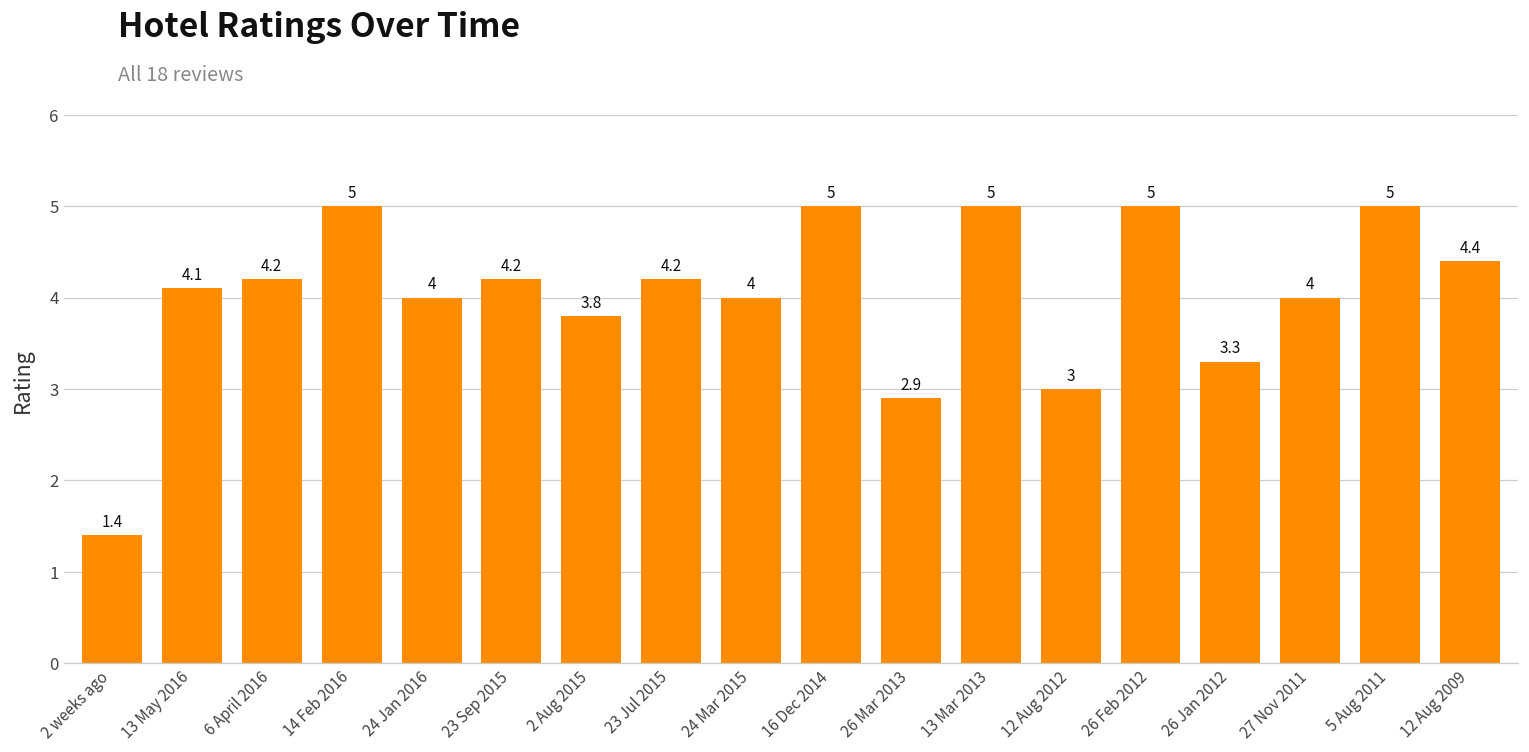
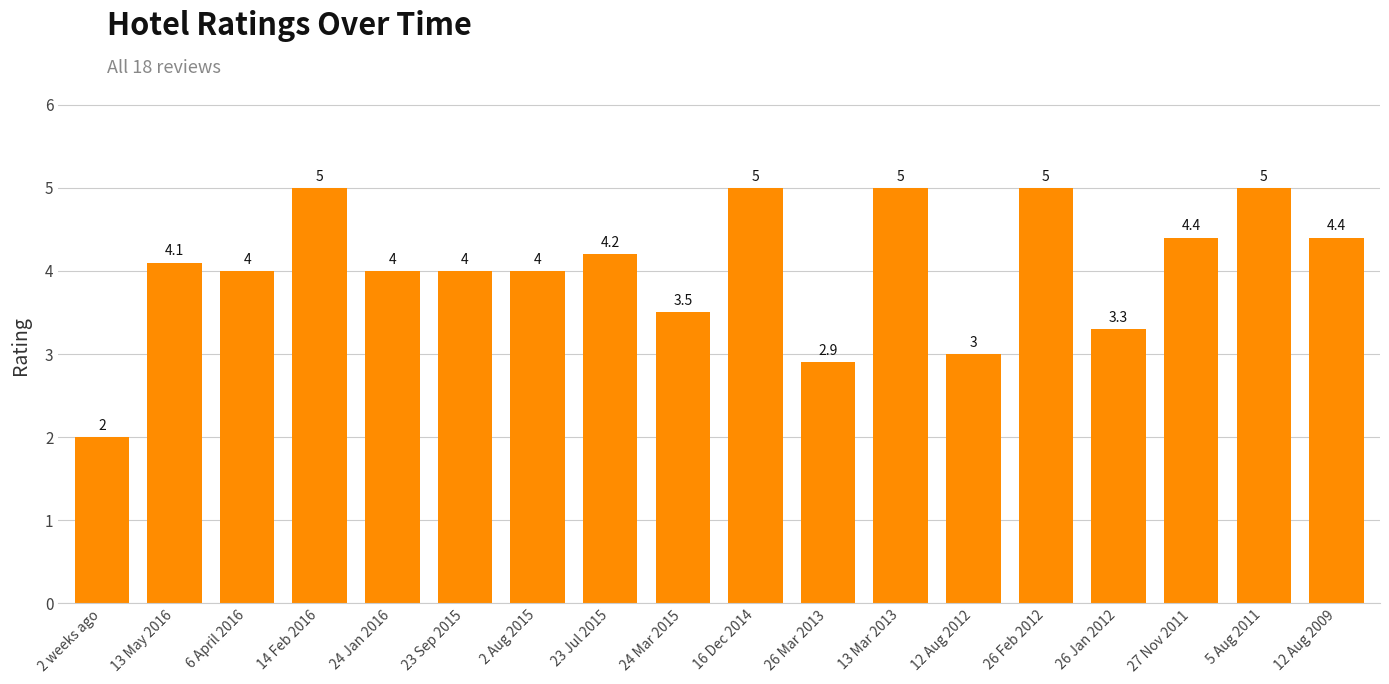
2 weeks ago: 1.4 -> 2
6 April 2016: 4.2 -> 4
23 Sep 2015: 4.2 -> 4
2 Aug 2015: 3.8 -> 4
24 Mar 2015: 4 -> 3.5
27 Nov 2011: 4 -> 4.4
